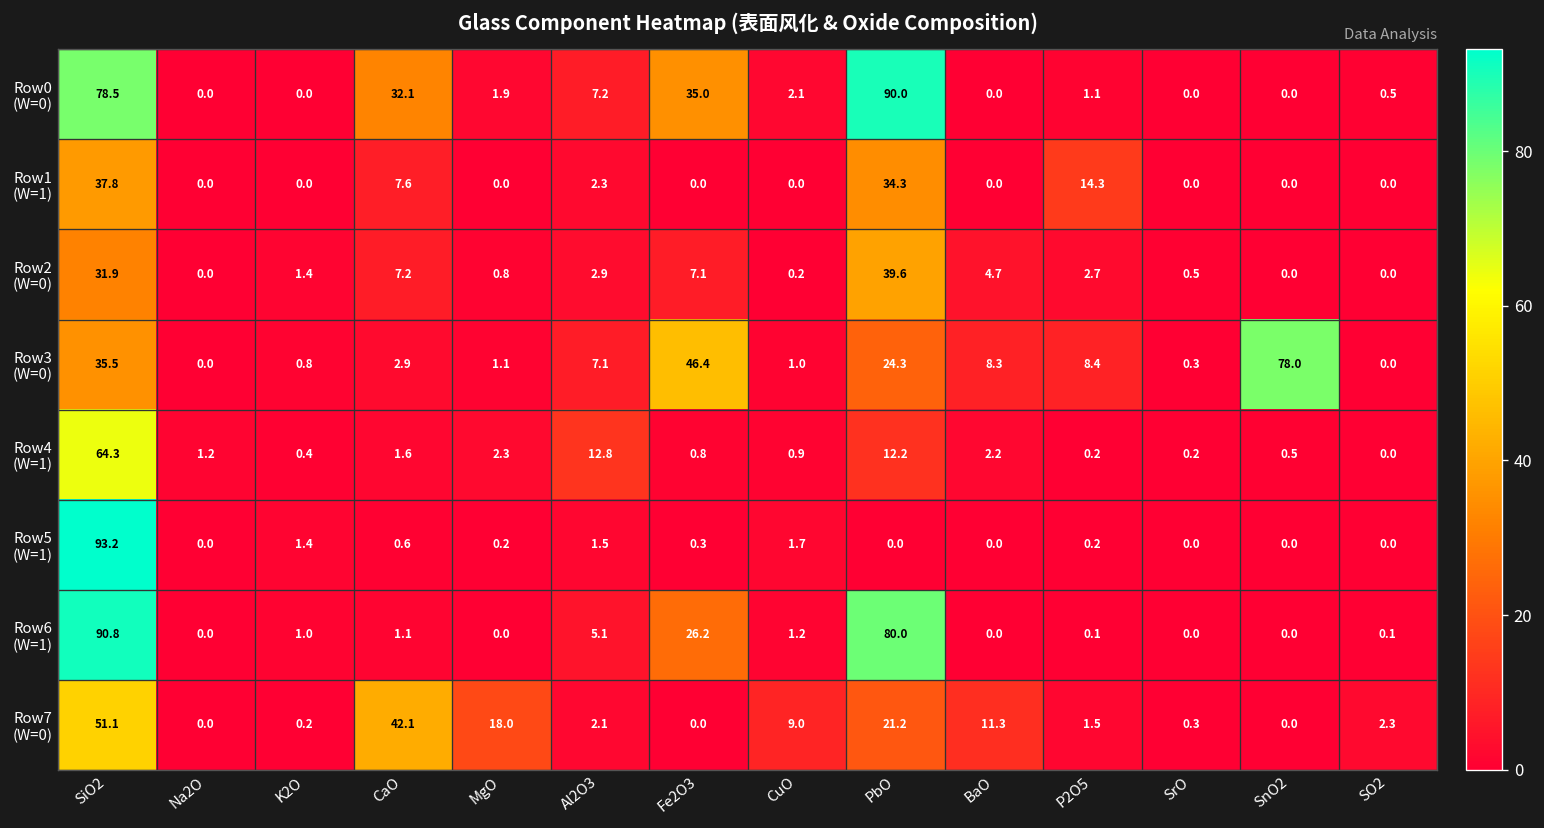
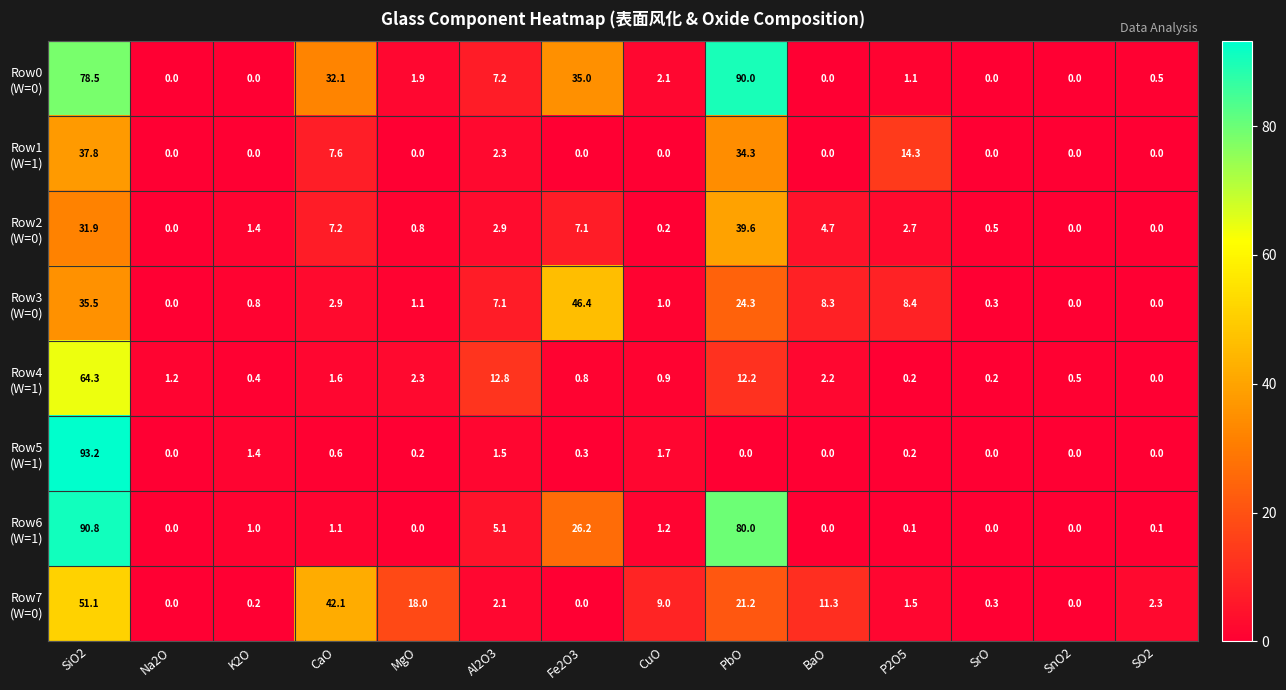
Row3 (W=0), SnO2: 78.0 -> 0.0
